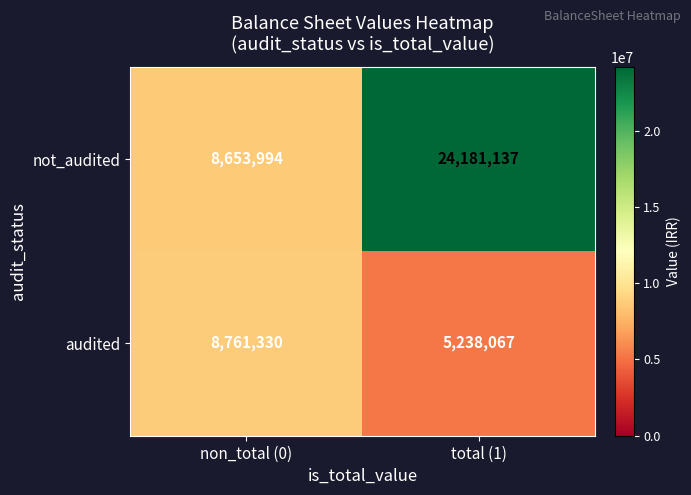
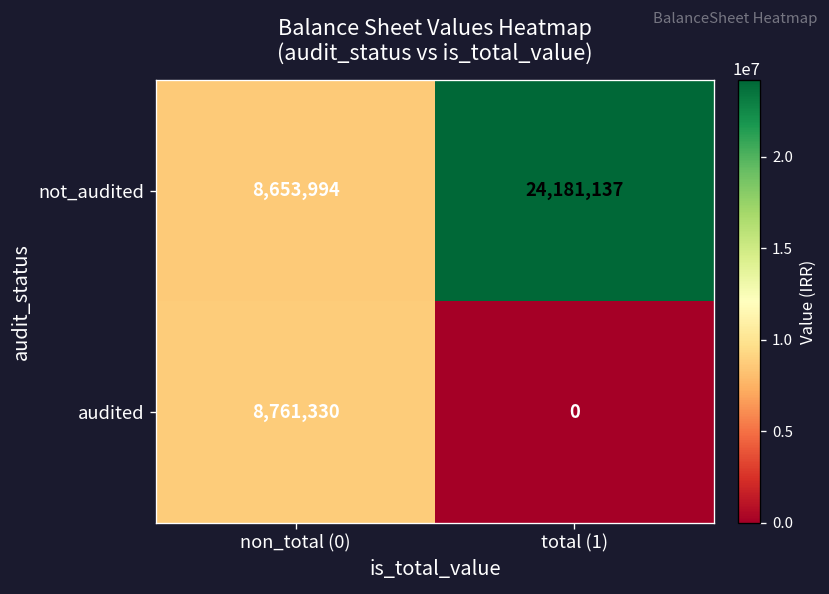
audited, total (1): 5,238,067 -> 0
